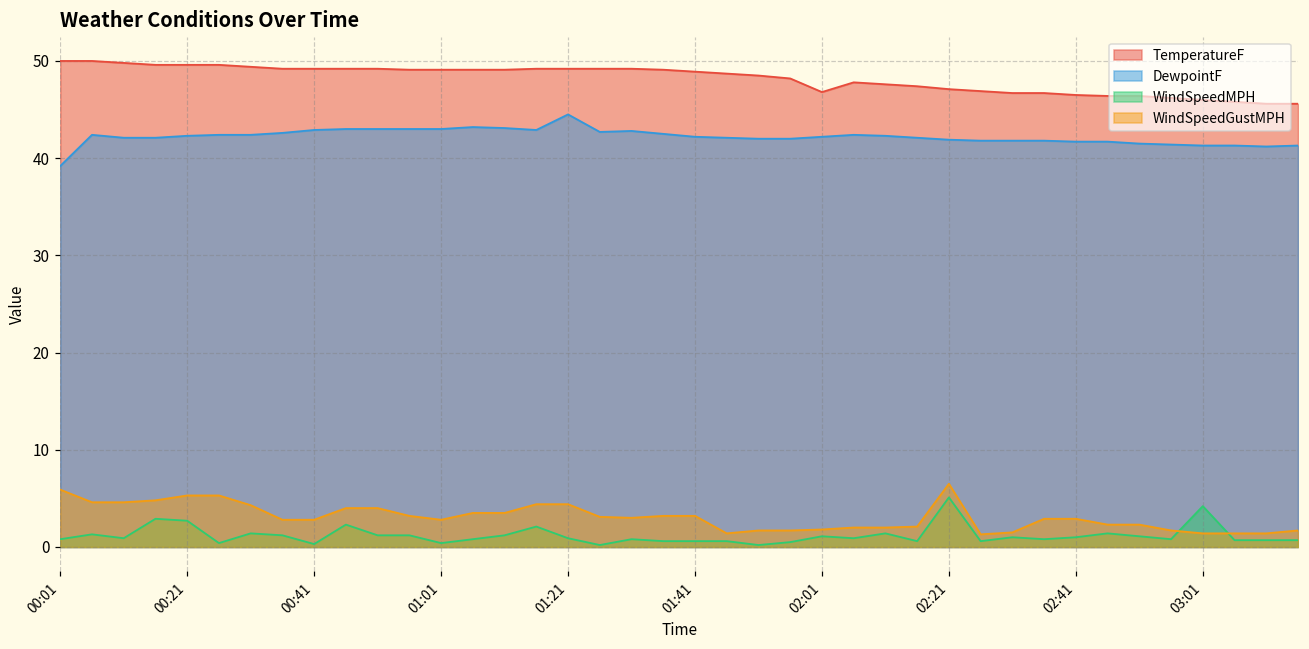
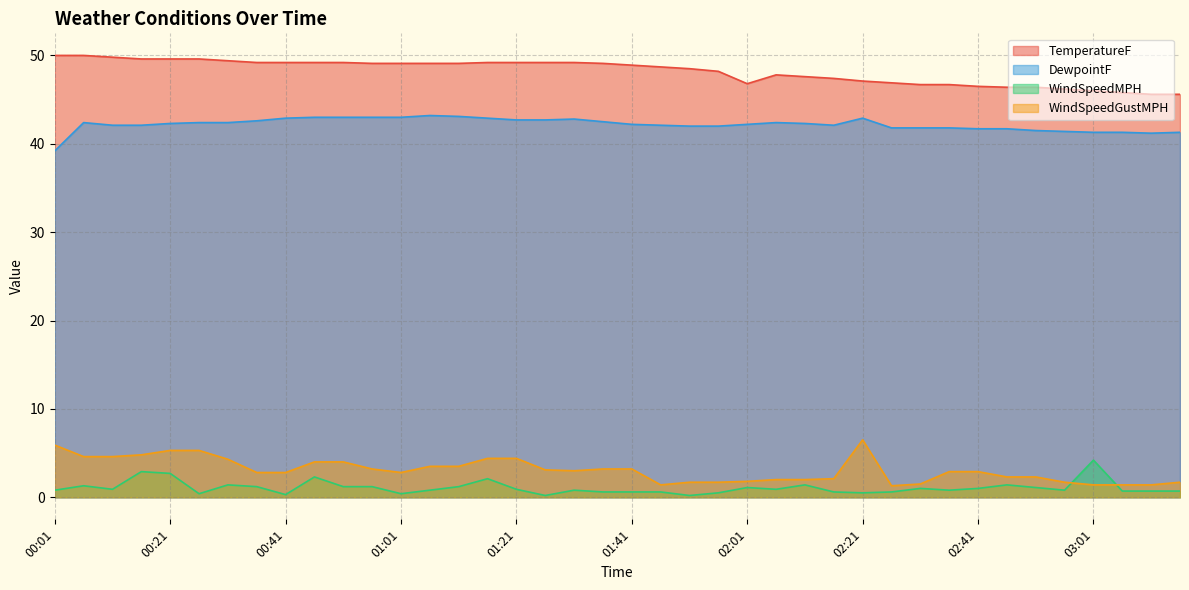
DewpointF, 01:21: 45 -> 43
DewpointF, 02:21: 42 -> 43
WindSpeedMPH, 02:21: 5 -> 1
